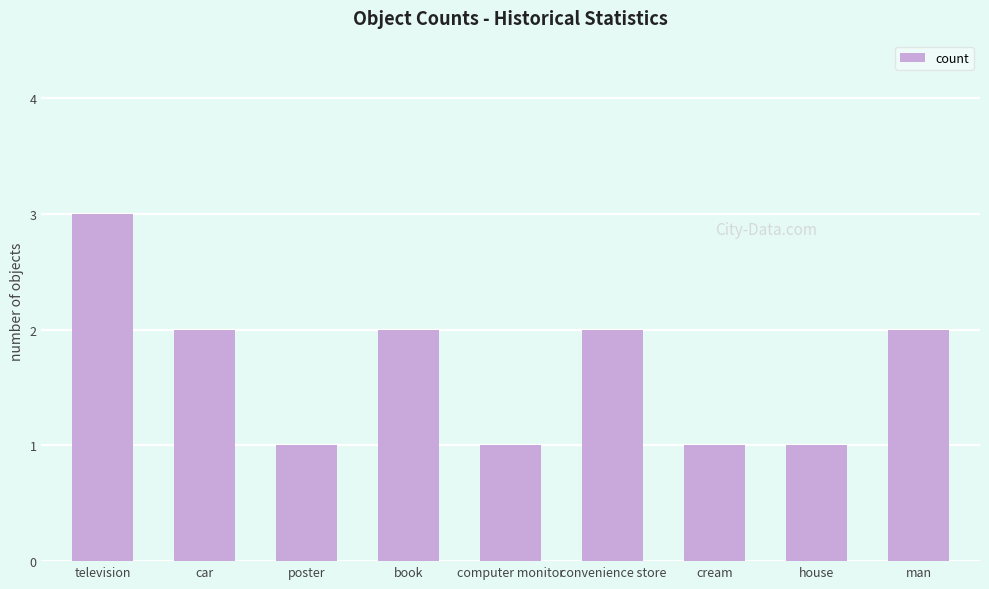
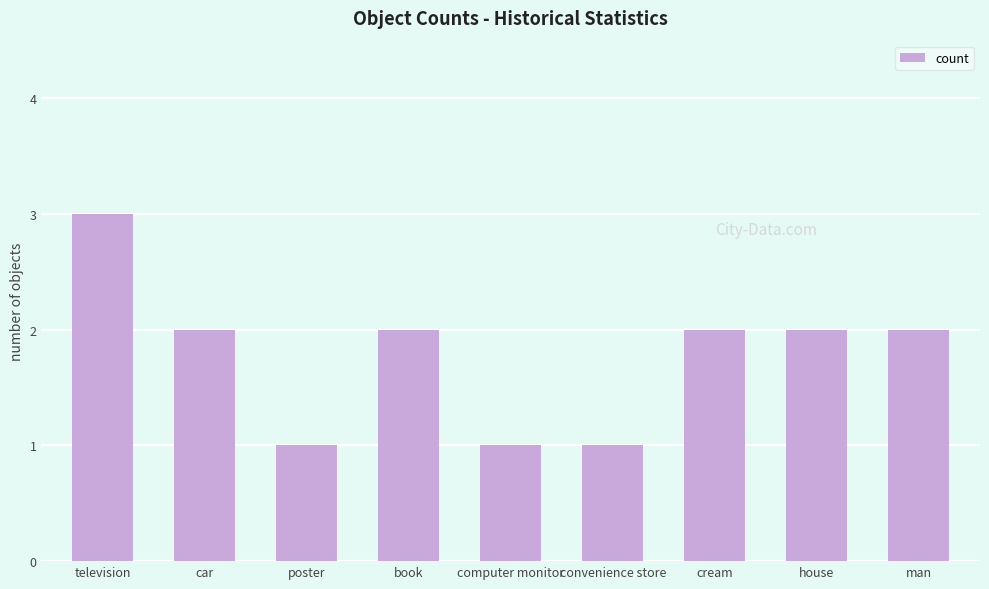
convenience store: 2 -> 1
cream: 1 -> 2
house: 1 -> 2
